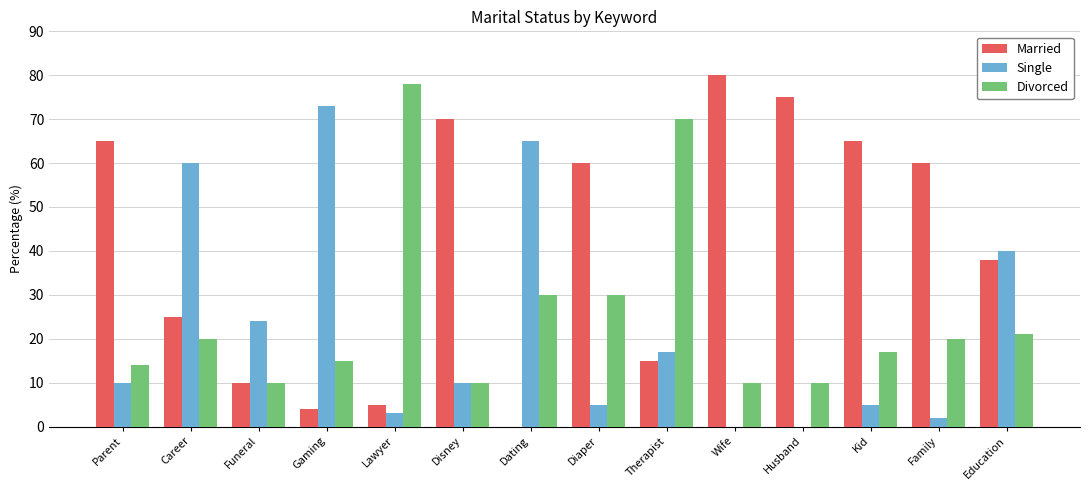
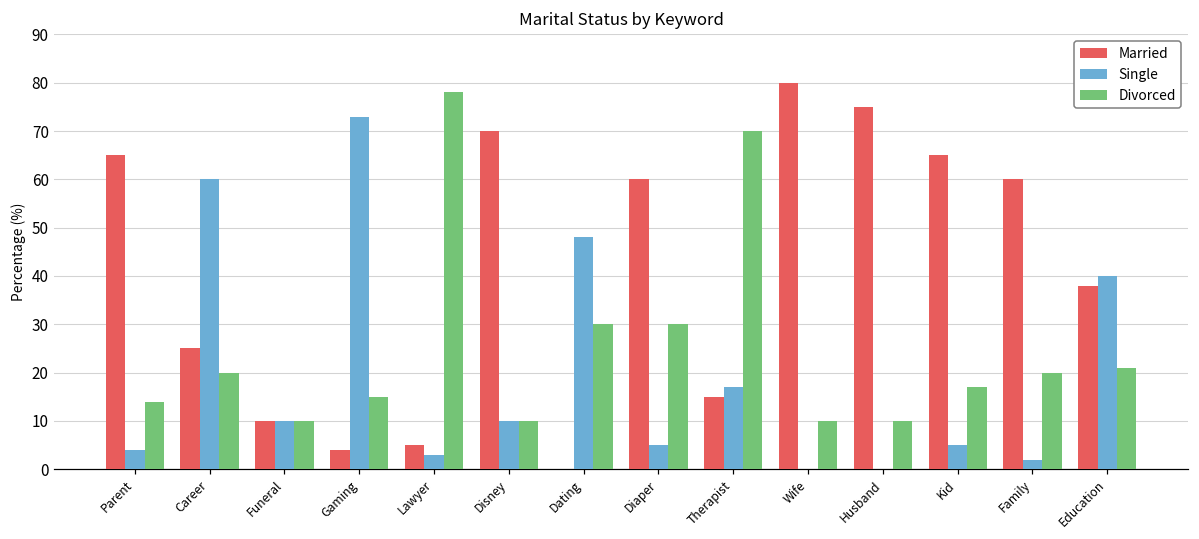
Single, Parent: 10 -> 4
Single, Funeral: 24 -> 10
Single, Dating: 65 -> 48
